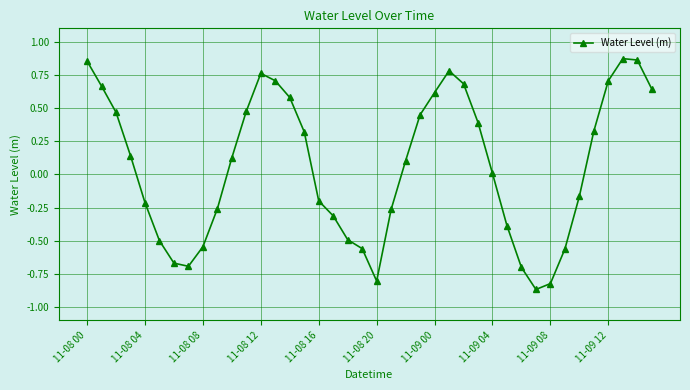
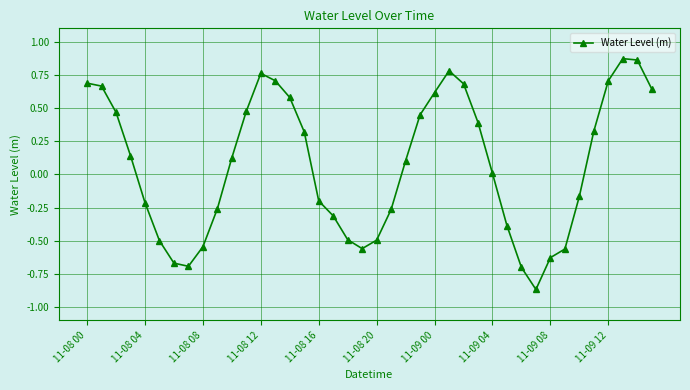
11-08 00: 0.85 -> 0.69
11-08 20: -0.80 -> -0.50
11-09 08: -0.82 -> -0.63
